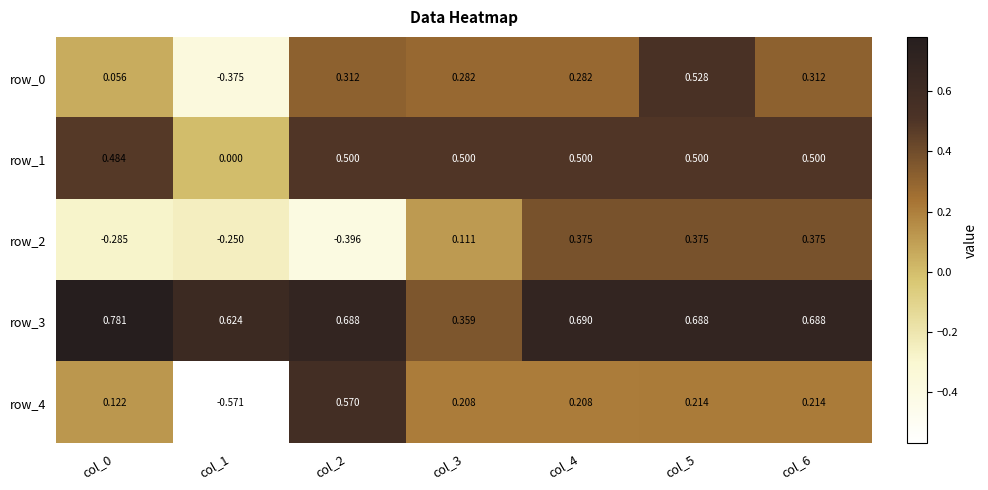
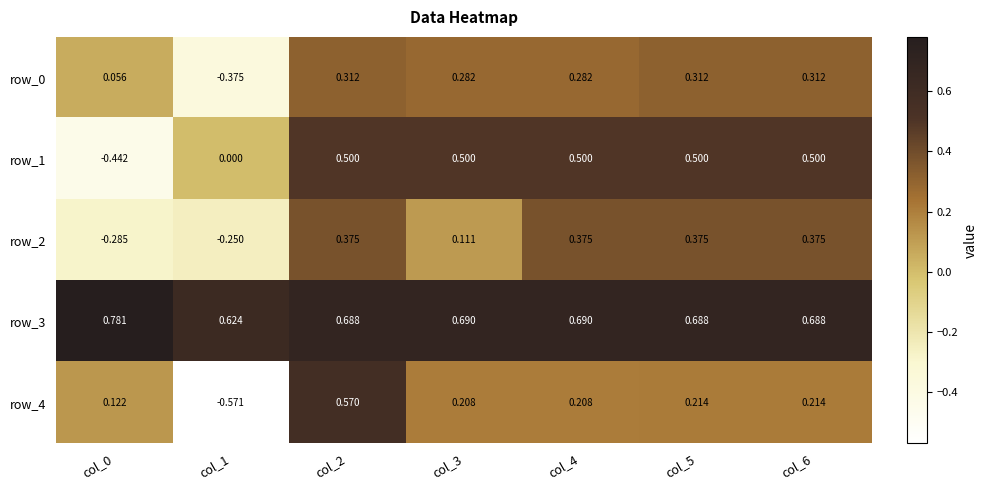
row_0, col_5: 0.528 -> 0.312
row_1, col_0: 0.484 -> -0.442
row_2, col_2: -0.396 -> 0.375
row_3, col_3: 0.359 -> 0.690
